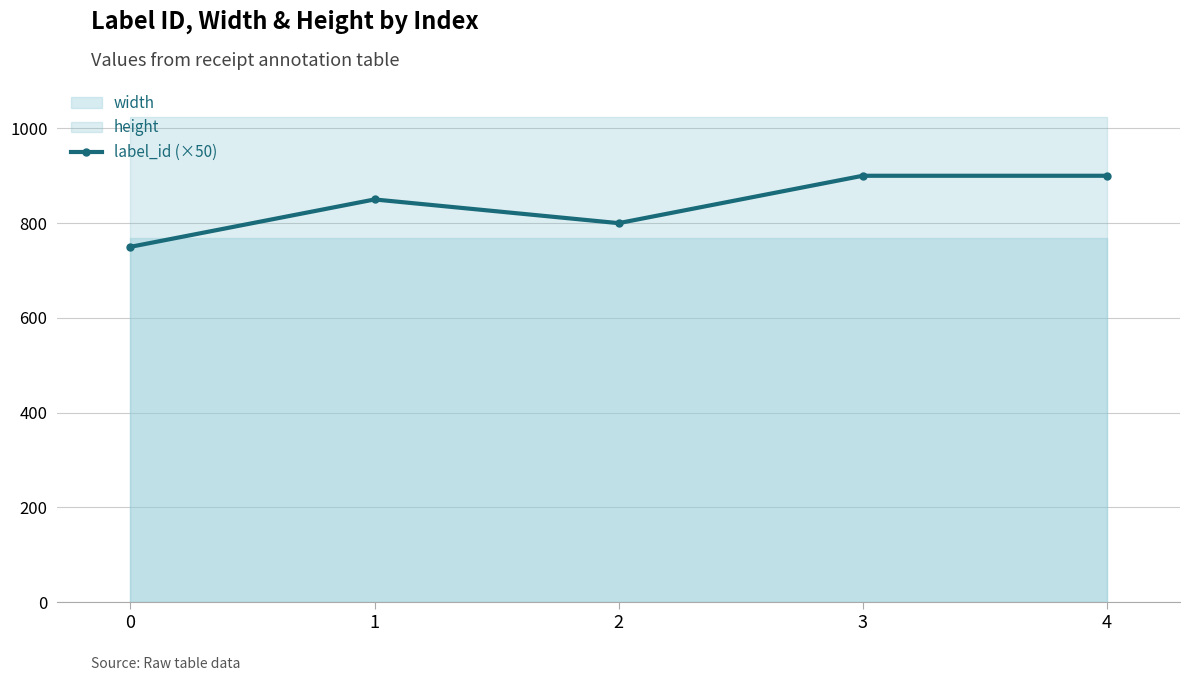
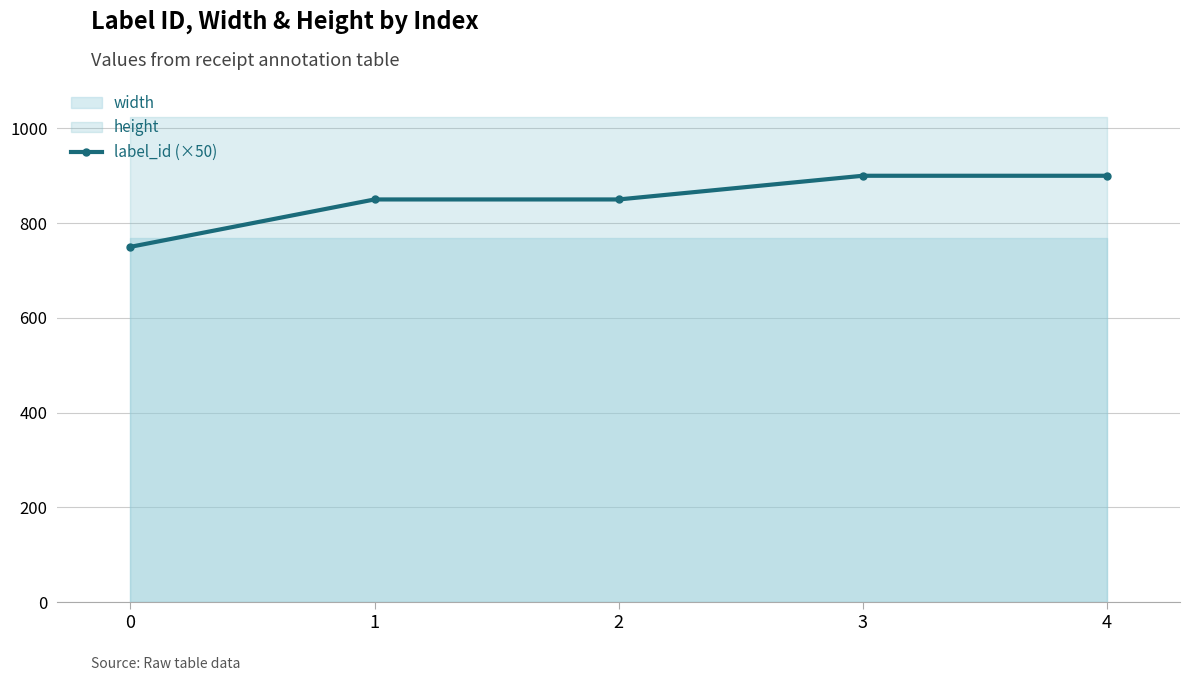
label_id (×50), 2: 800 -> 850
